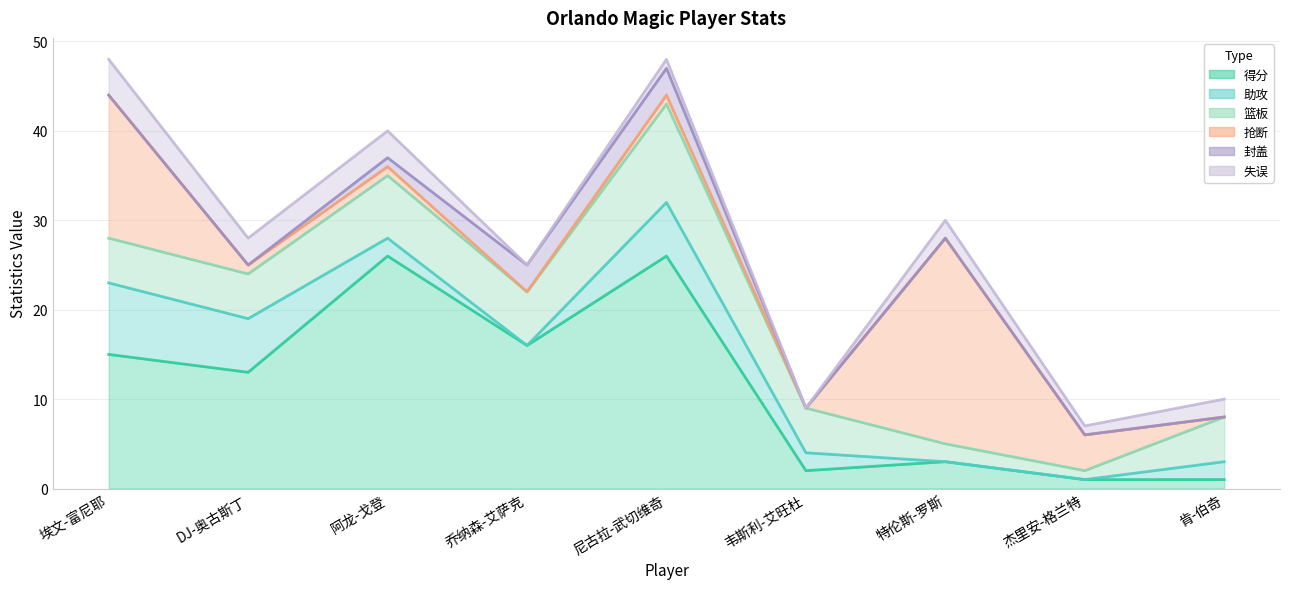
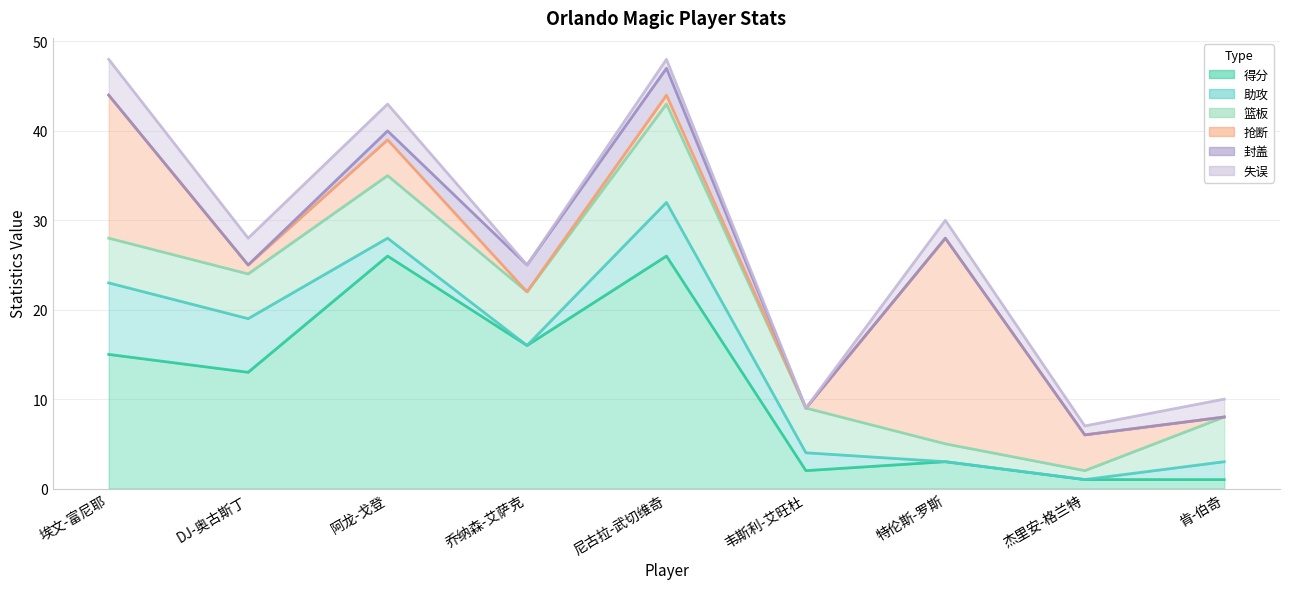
抢断, 阿龙-戈登: 1 -> 4
